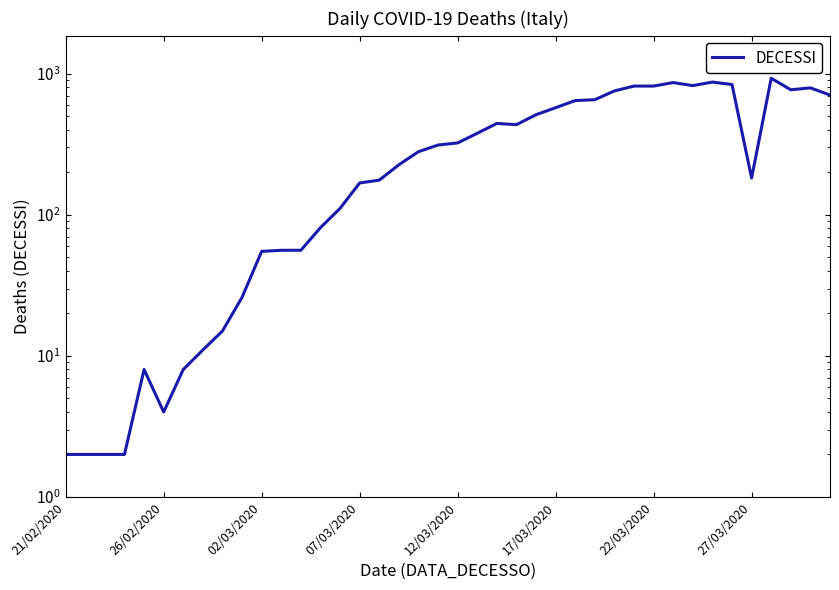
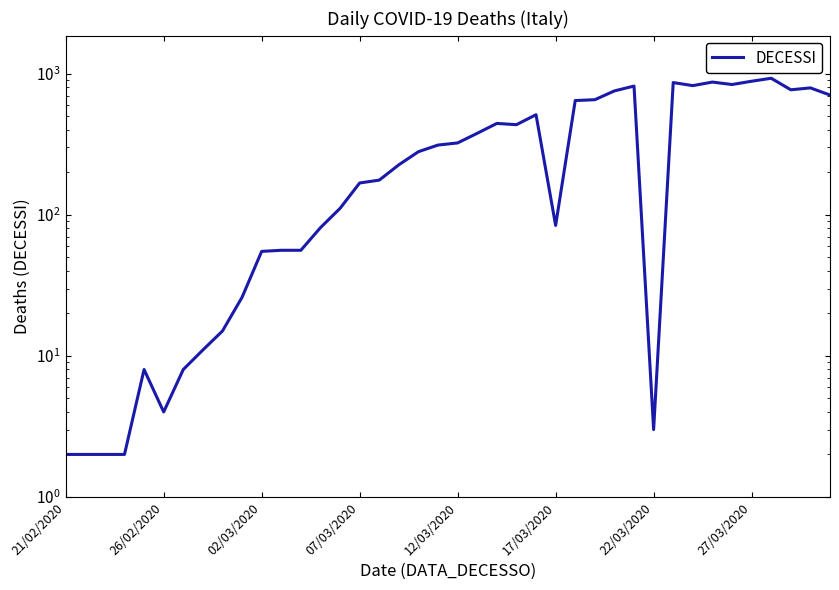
17/03/2020: 570 -> 80
22/03/2020: 800 -> 3
27/03/2020: 180 -> 900
